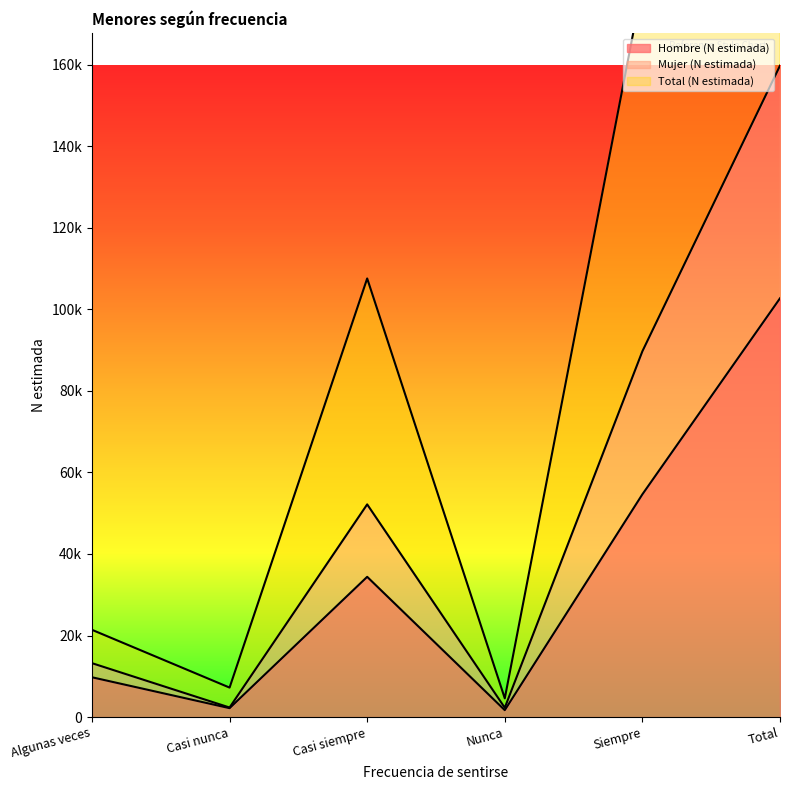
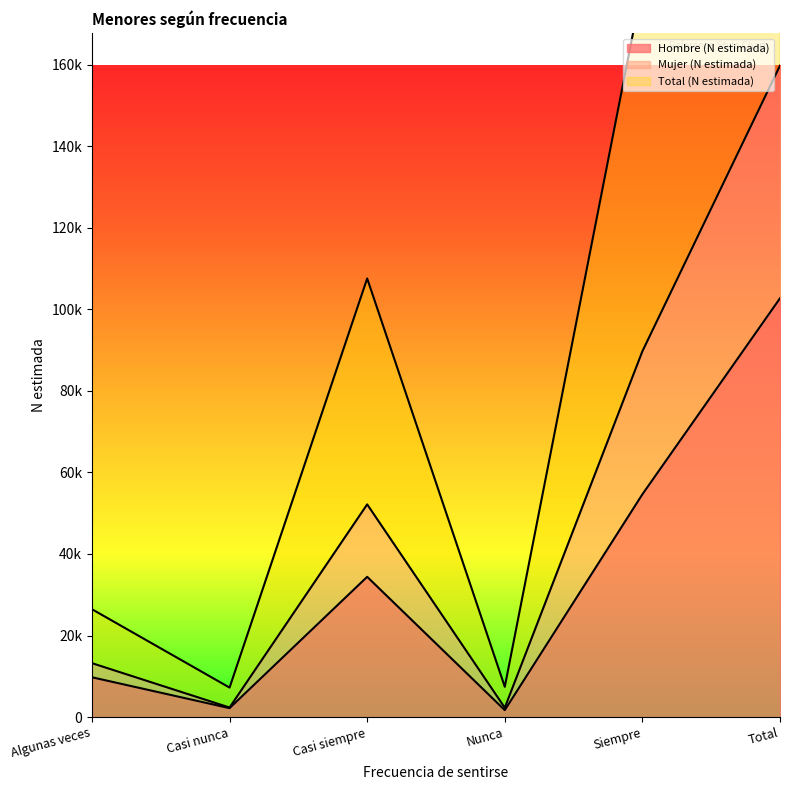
Total (N estimada), Algunas veces: 8000 -> 13000
Total (N estimada), Nunca: 2000 -> 5000
